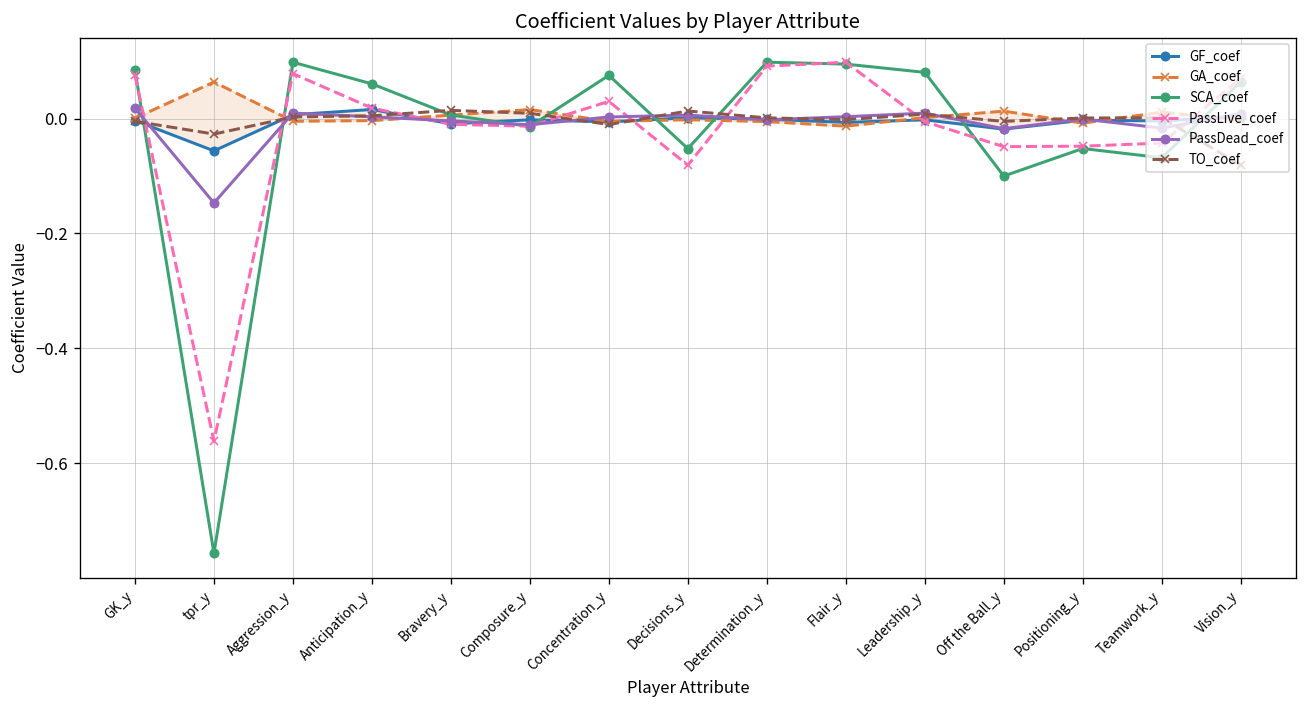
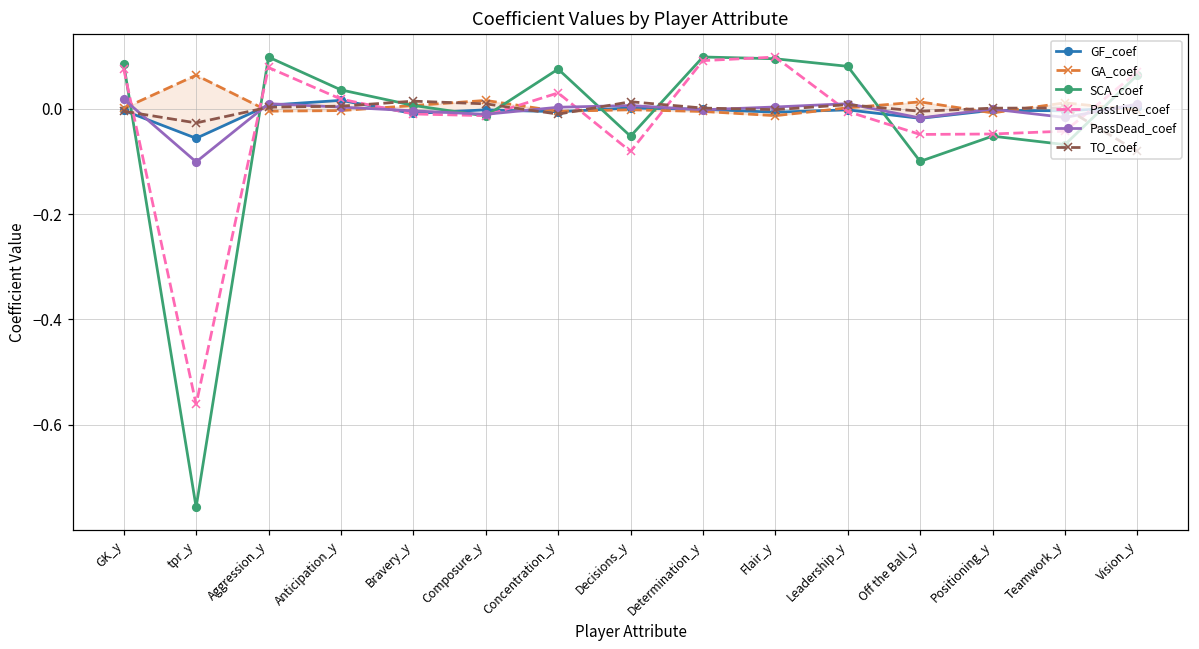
PassDead_coef, tpr_y: -0.15 -> -0.10
SCA_coef, Anticipation_y: 0.06 -> 0.04
